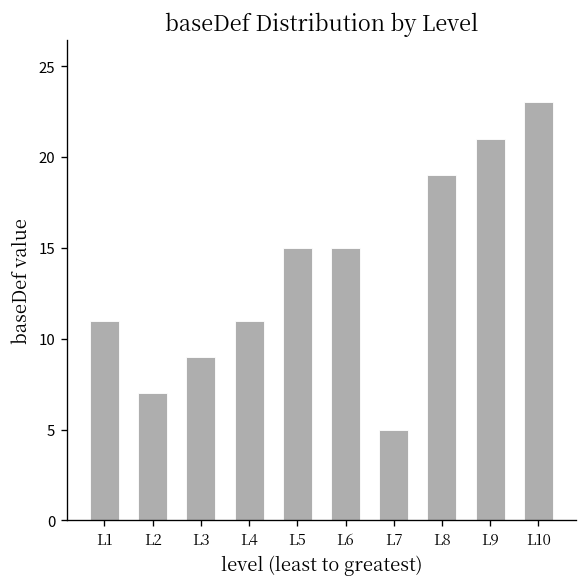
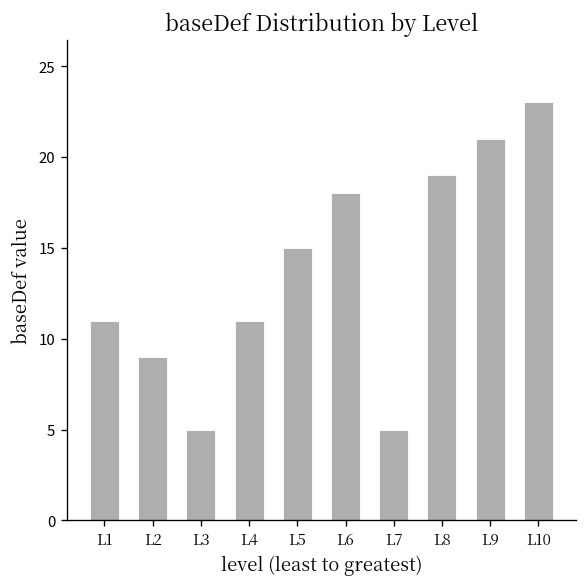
L2: 7 -> 9
L3: 9 -> 5
L6: 15 -> 18
